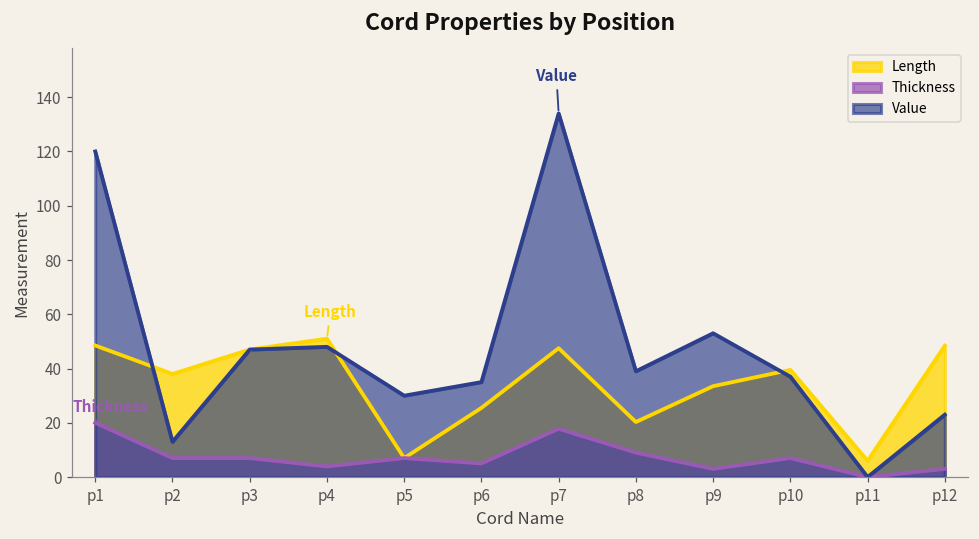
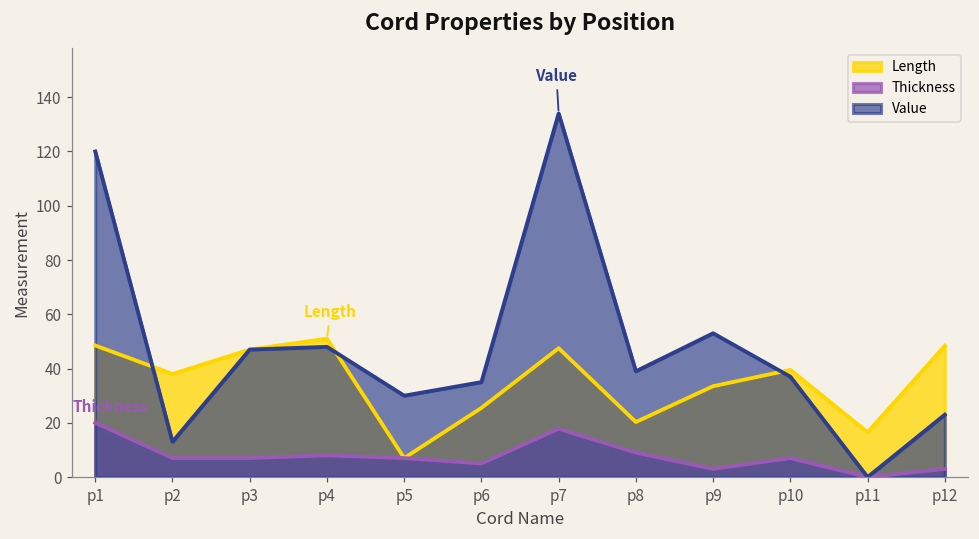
Thickness, p4: 4 -> 8
Length, p11: 6 -> 17
